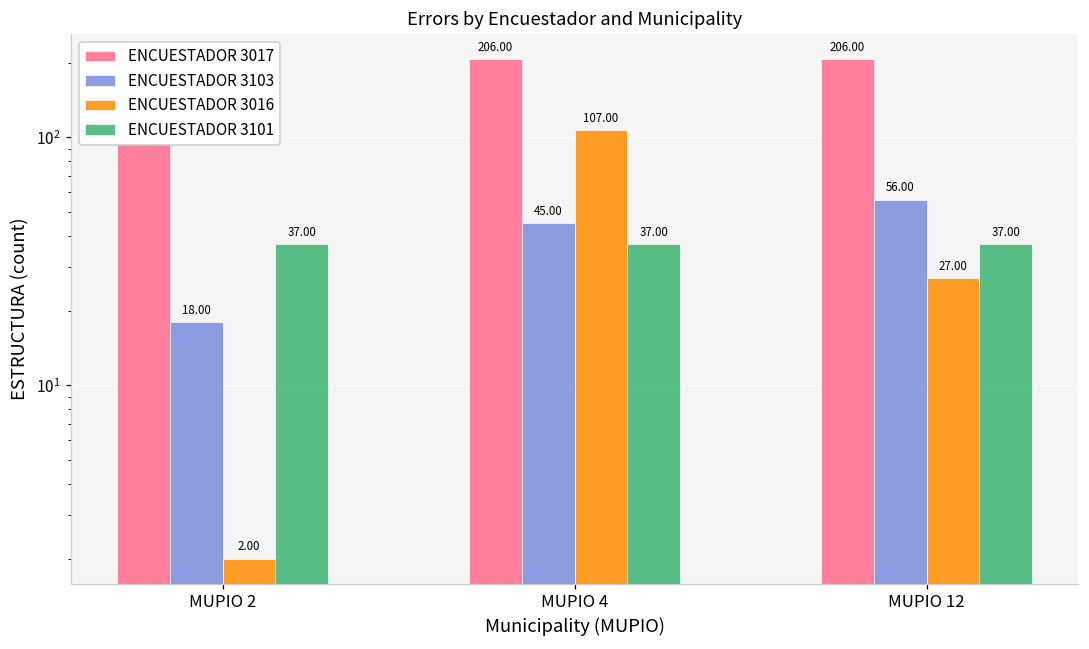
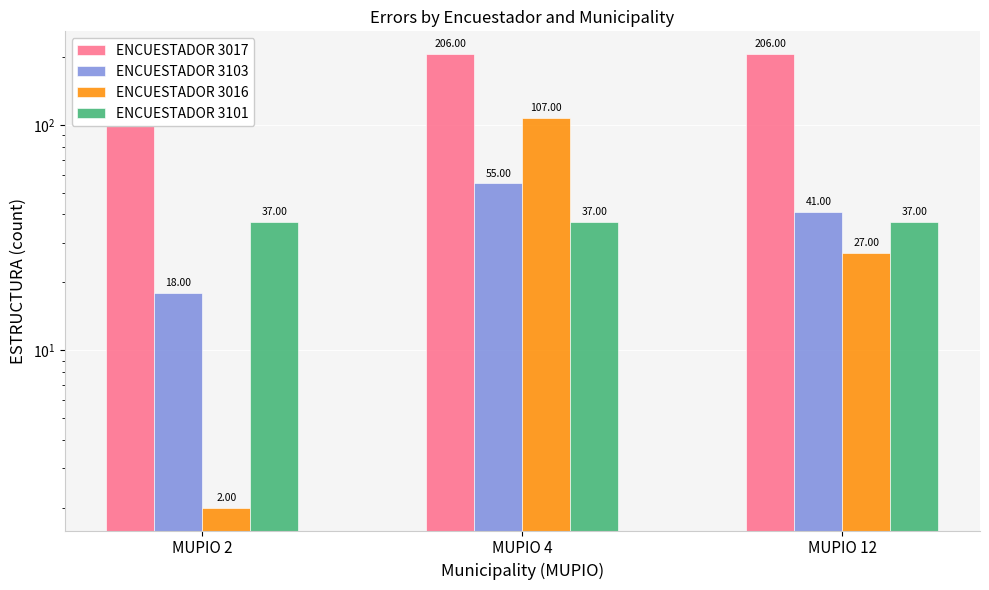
ENCUESTADOR 3103, MUPIO 4: 45.00 -> 55.00
ENCUESTADOR 3103, MUPIO 12: 56.00 -> 41.00
